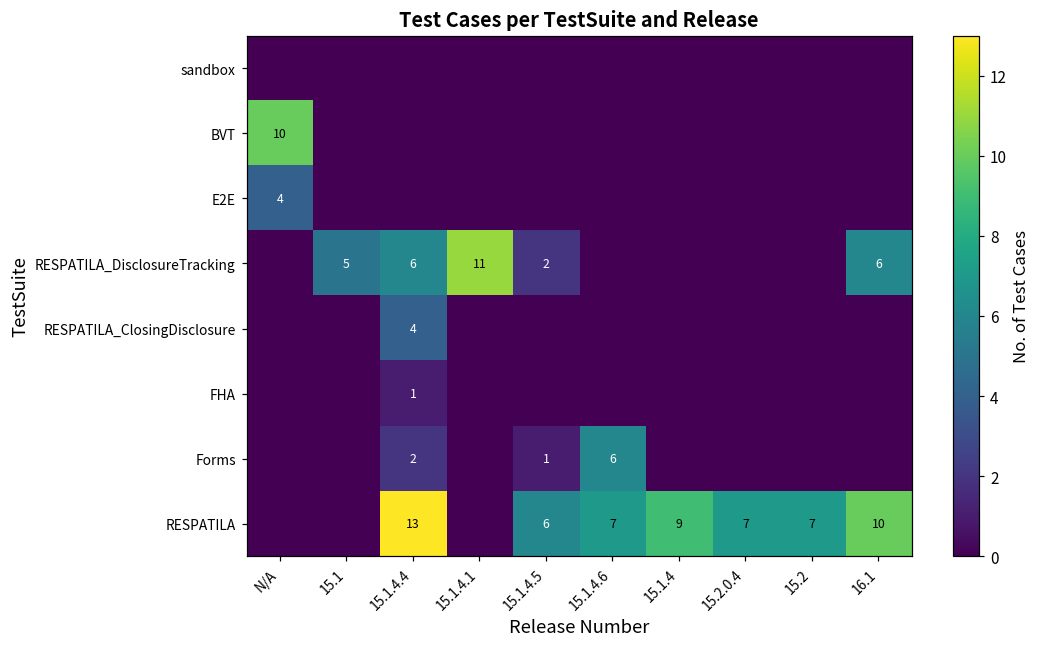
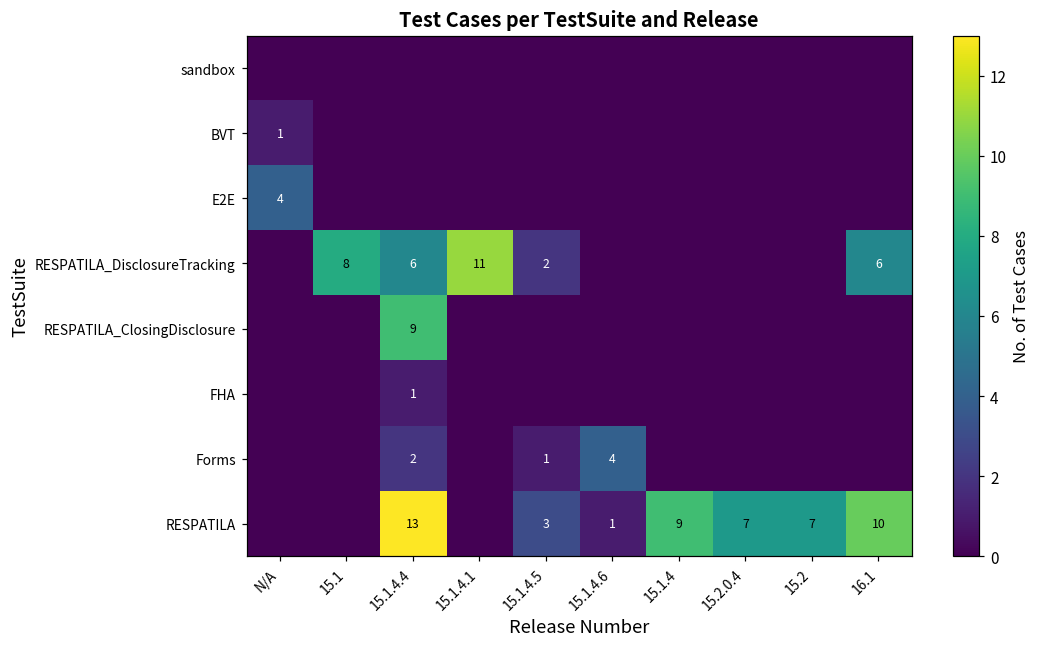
BVT, N/A: 10 -> 1
RESPATILA_DisclosureTracking, 15.1: 5 -> 8
RESPATILA_ClosingDisclosure, 15.1.4.4: 4 -> 9
Forms, 15.1.4.6: 6 -> 4
RESPATILA, 15.1.4.5: 6 -> 3
RESPATILA, 15.1.4.6: 7 -> 1
